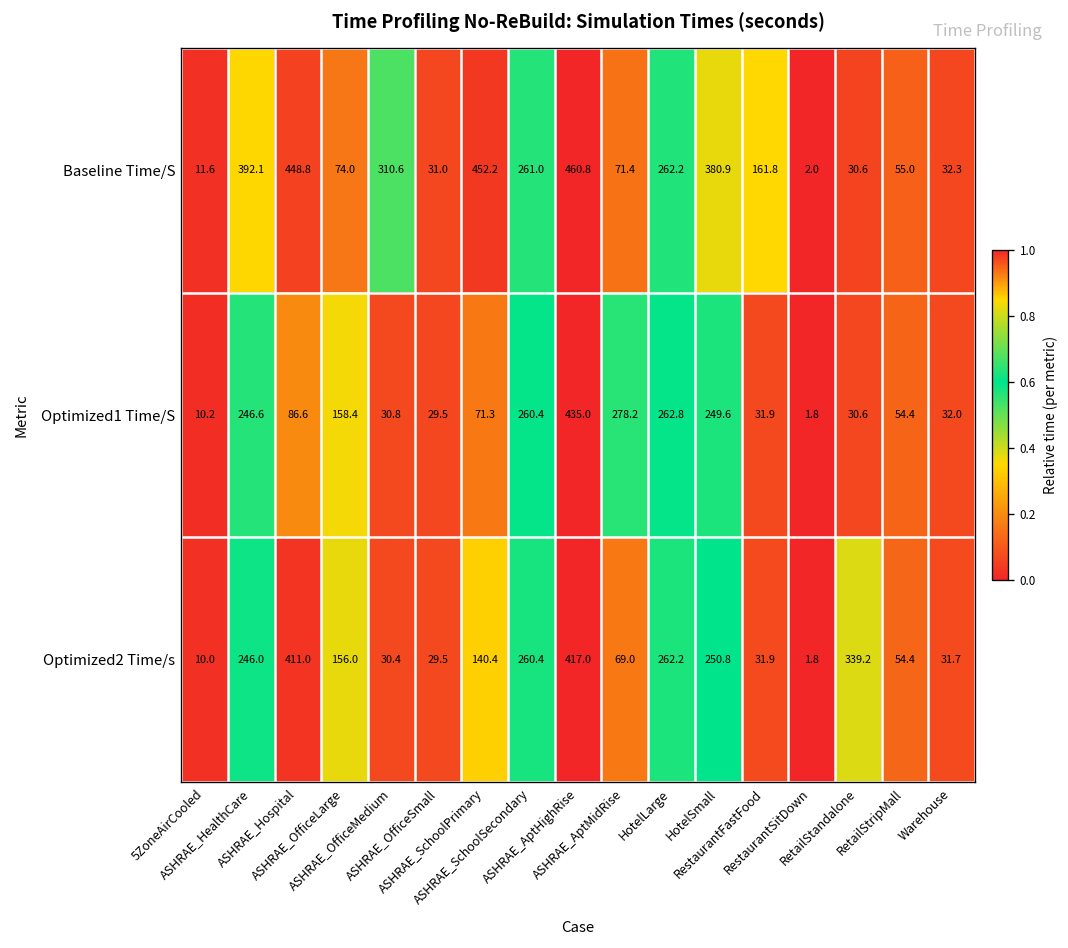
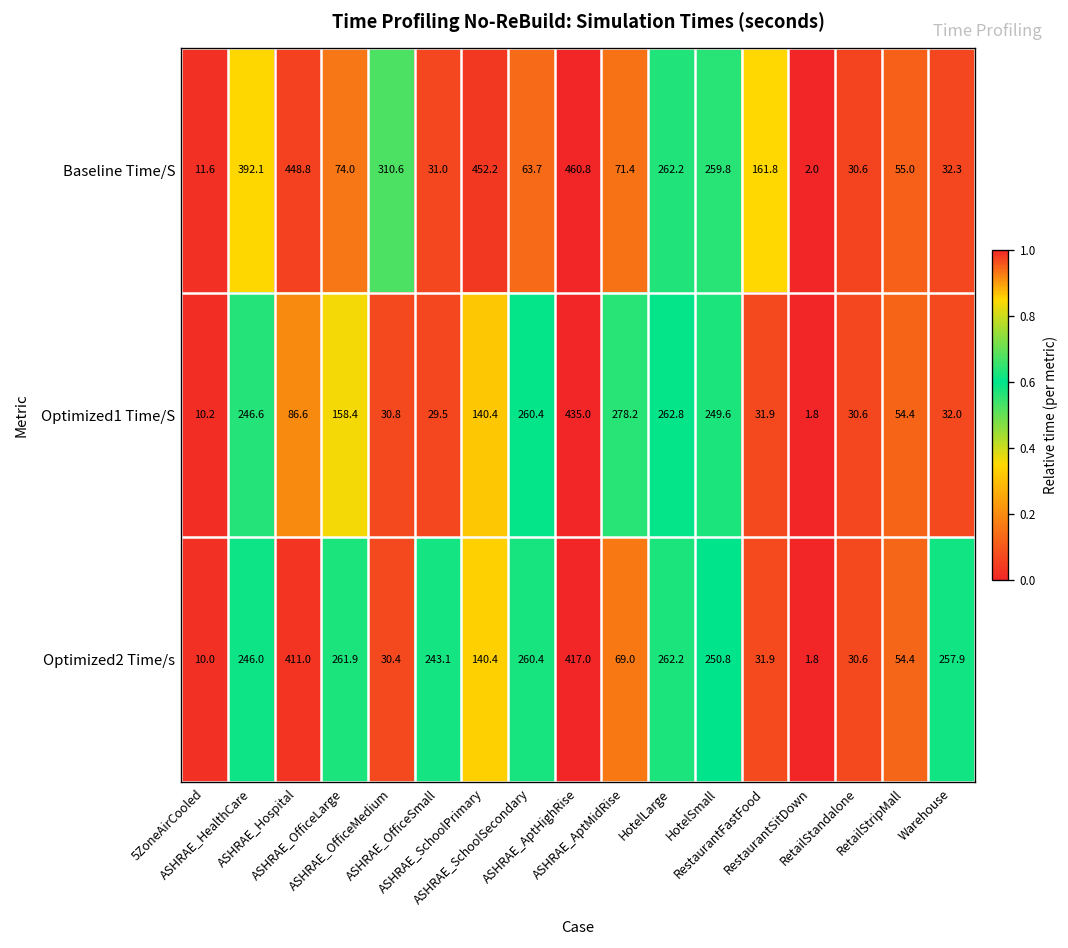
Baseline Time/S, ASHRAE_SchoolSecondary: 261.0 -> 63.7
Baseline Time/S, HotelSmall: 380.9 -> 259.8
Optimized1 Time/S, ASHRAE_SchoolPrimary: 71.3 -> 140.4
Optimized2 Time/s, ASHRAE_OfficeLarge: 156.0 -> 261.9
Optimized2 Time/s, ASHRAE_OfficeSmall: 29.5 -> 243.1
Optimized2 Time/s, RetailStandalone: 339.2 -> 30.6
Optimized2 Time/s, Warehouse: 31.7 -> 257.9
